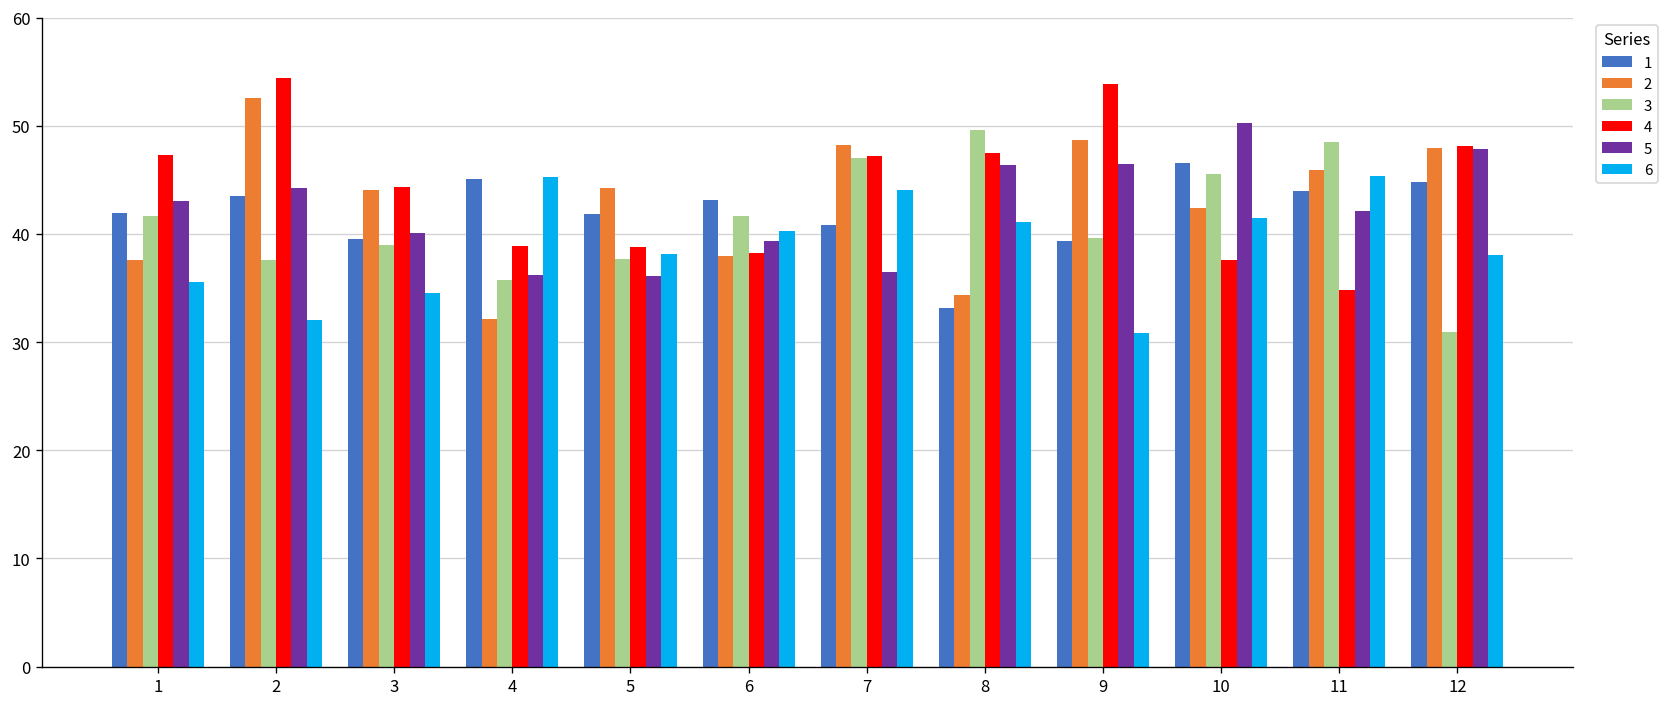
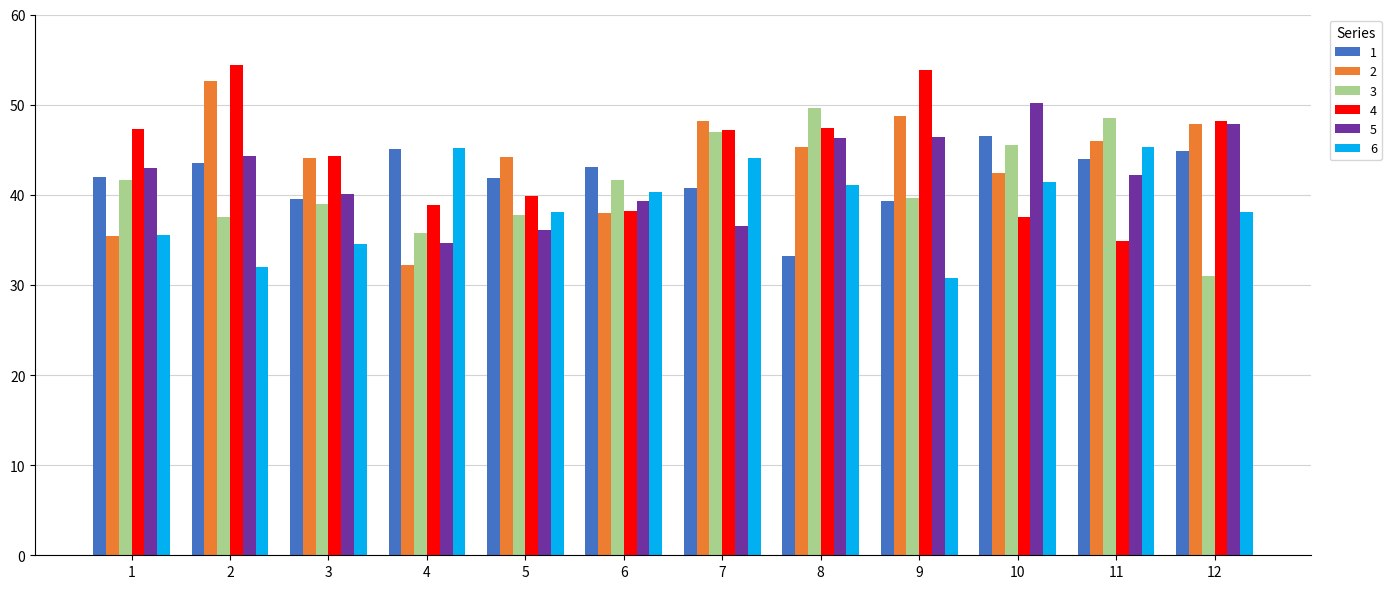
2, 1: 38 -> 35
5, 4: 36 -> 35
4, 5: 39 -> 40
2, 8: 34 -> 45
